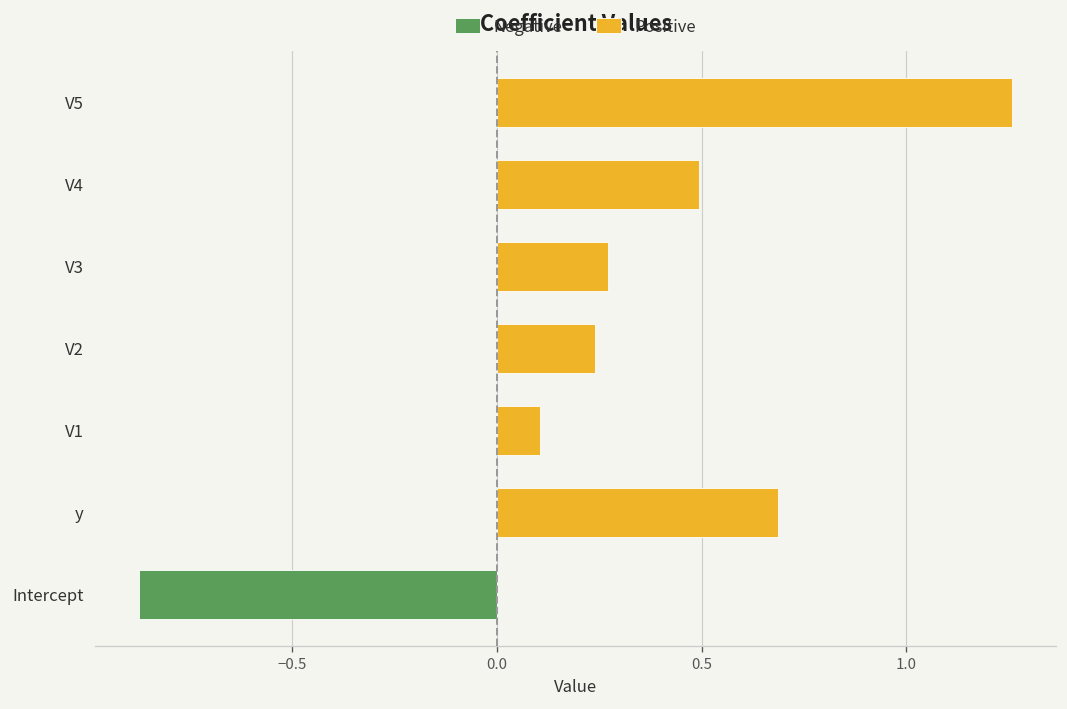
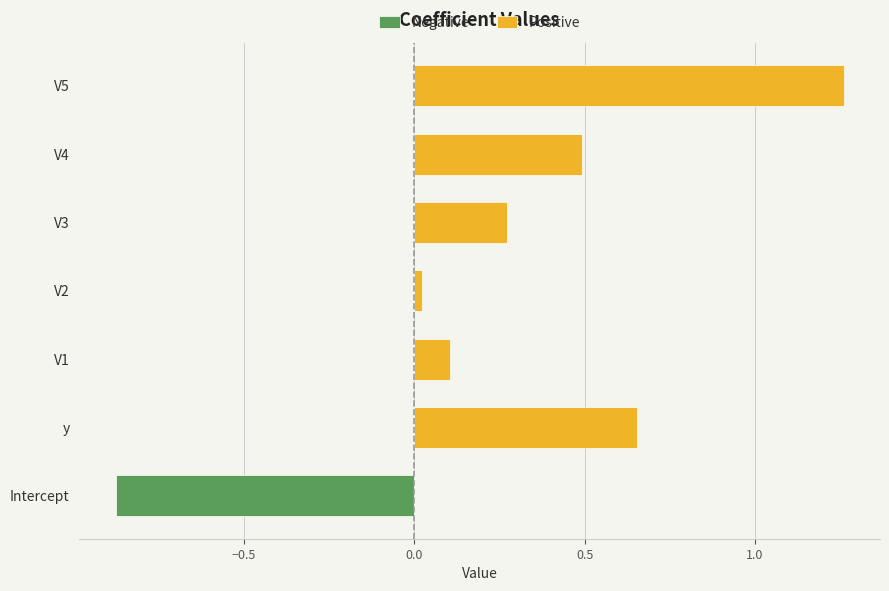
Positive, V2: 0.24 -> 0.02
Positive, y: 0.69 -> 0.65
